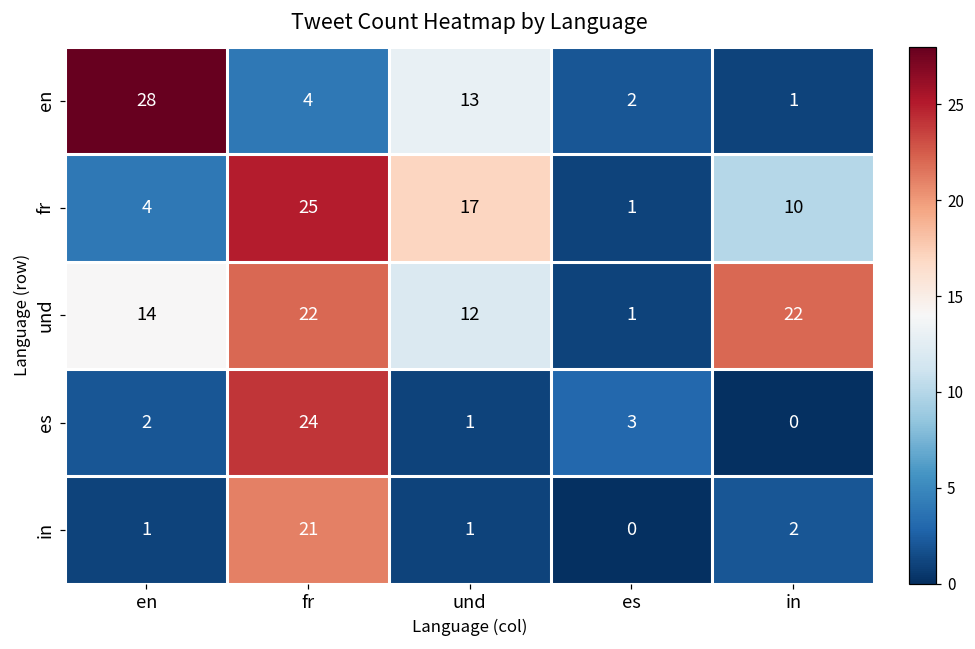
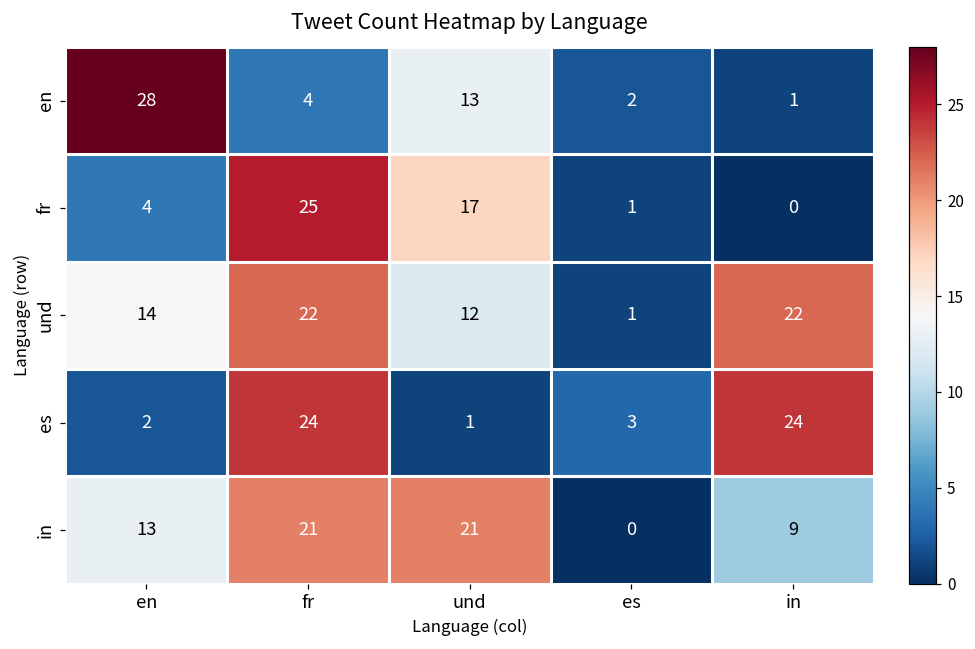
fr, in: 10 -> 0
es, in: 0 -> 24
in, en: 1 -> 13
in, und: 1 -> 21
in, in: 2 -> 9
